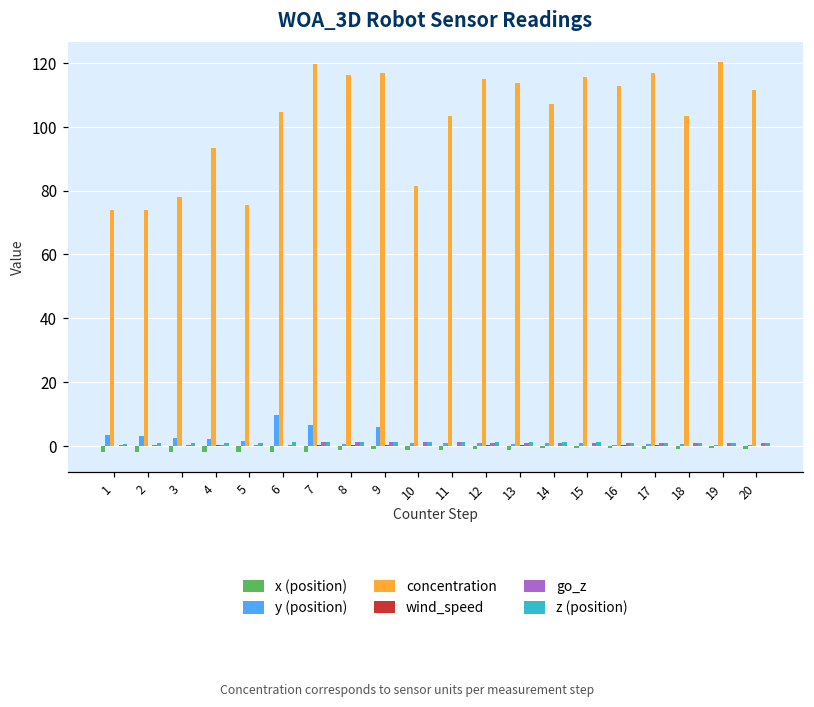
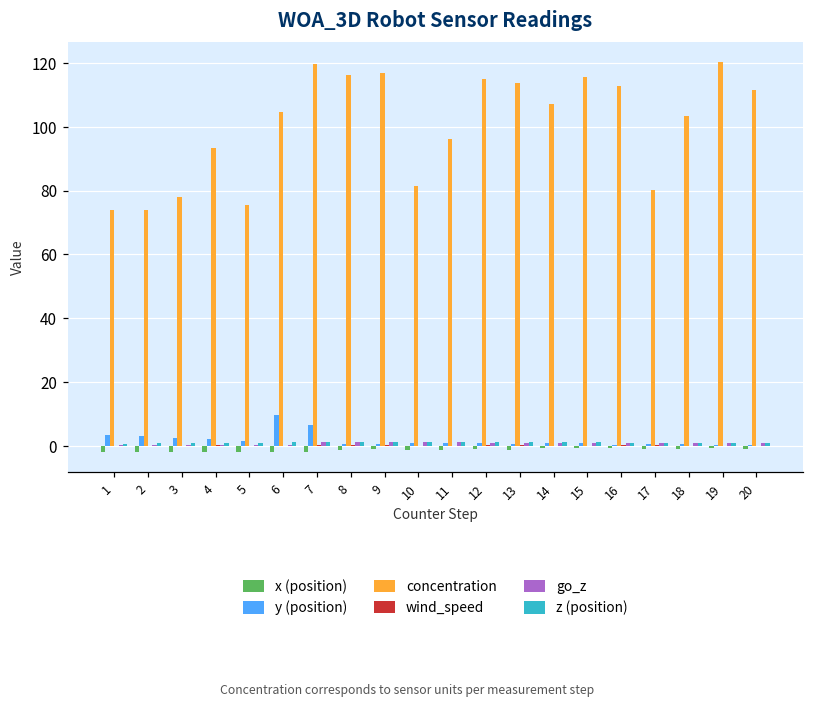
y (position), 9: 6 -> 1
concentration, 11: 103 -> 96
concentration, 17: 117 -> 80
